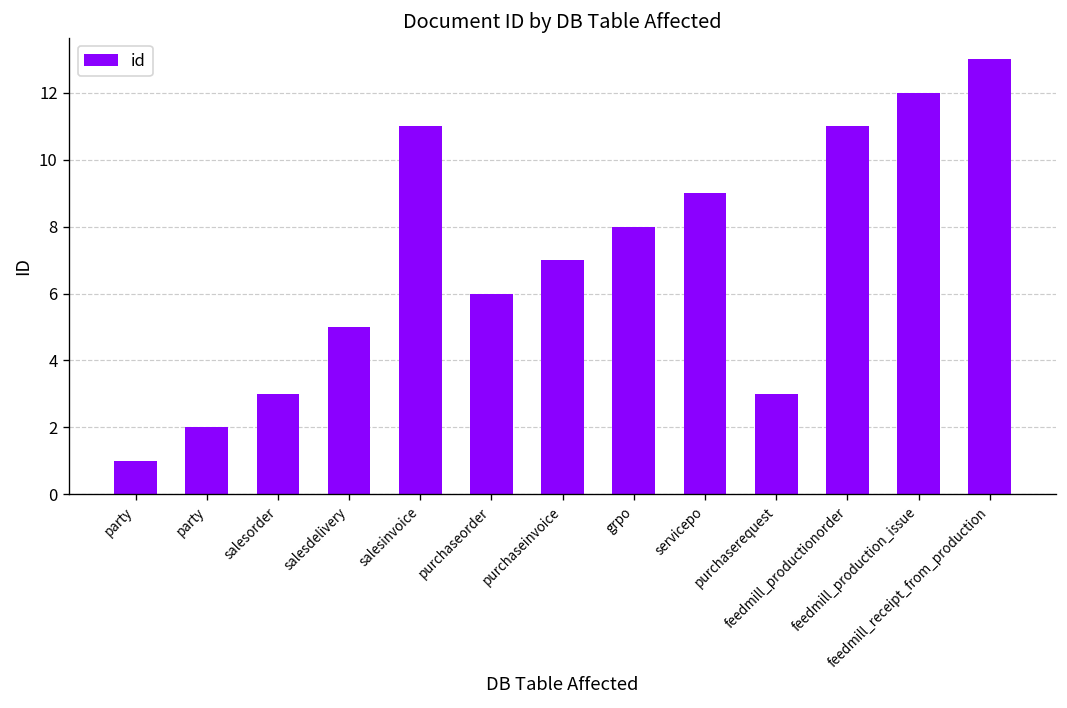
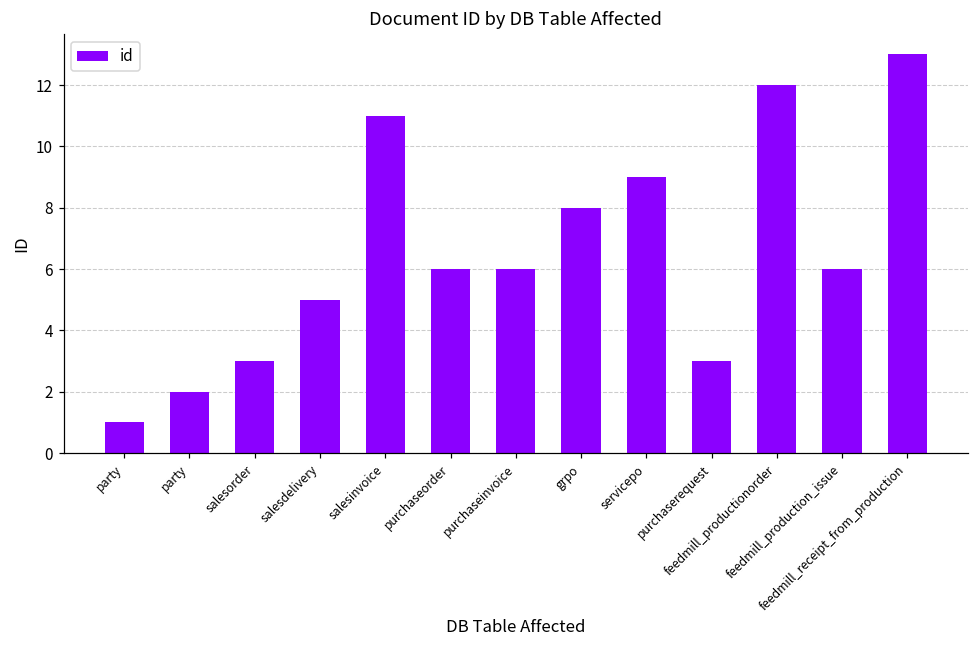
purchaseinvoice: 7 -> 6
feedmill_productionorder: 11 -> 12
feedmill_production_issue: 12 -> 6
